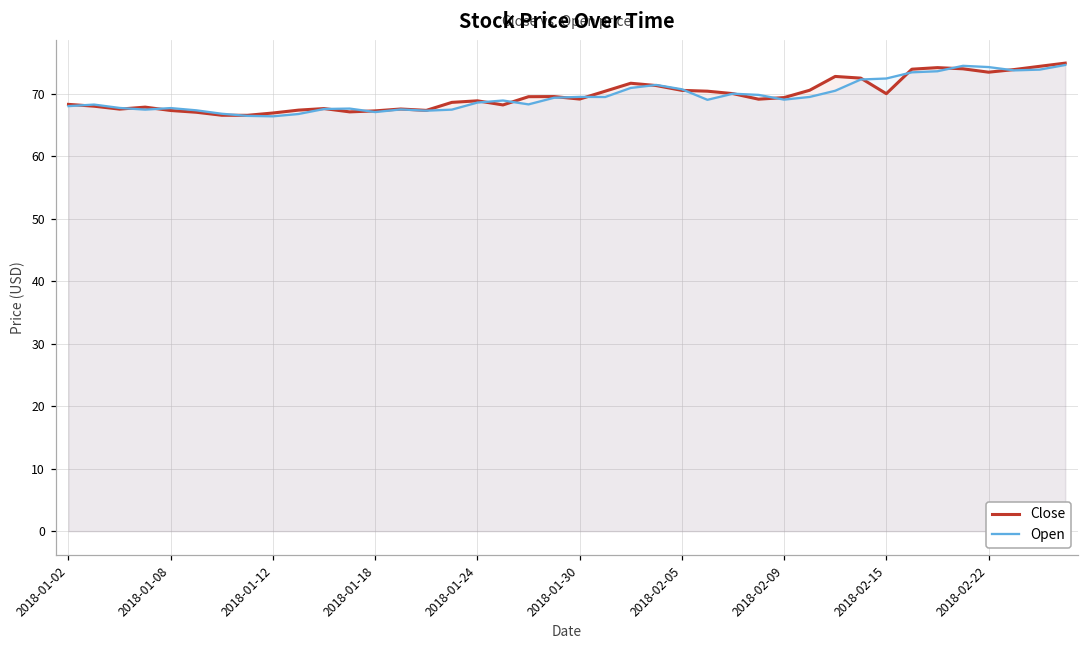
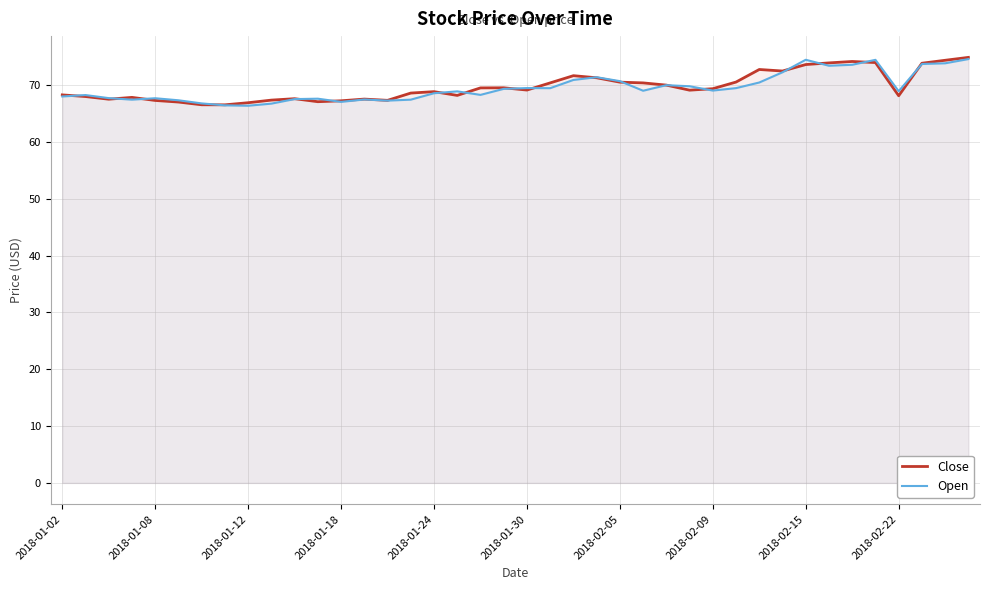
Close, 2018-02-15: 70 -> 74
Open, 2018-02-15: 72 -> 74
Close, 2018-02-22: 73 -> 68
Open, 2018-02-22: 74 -> 69
